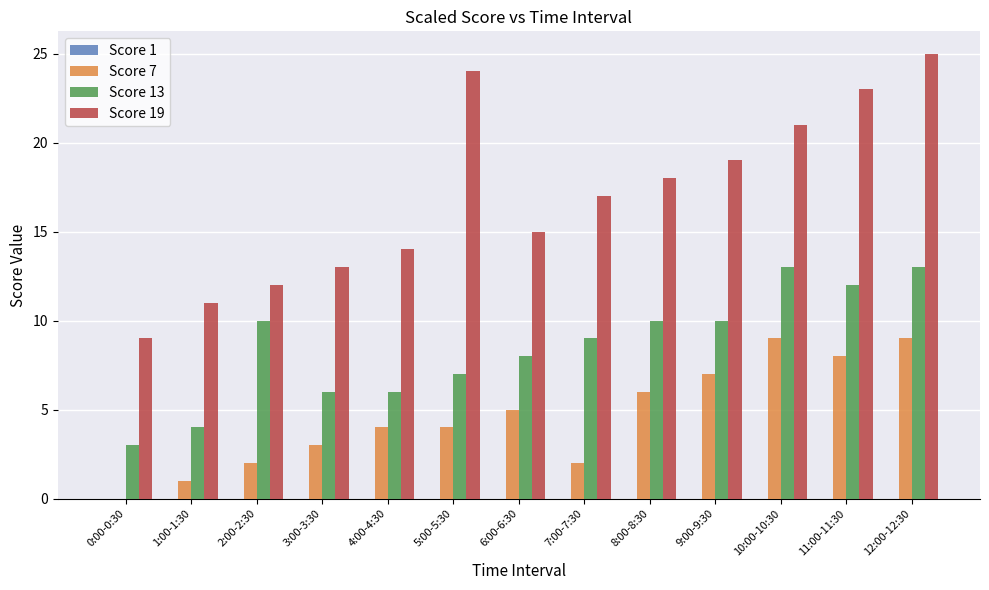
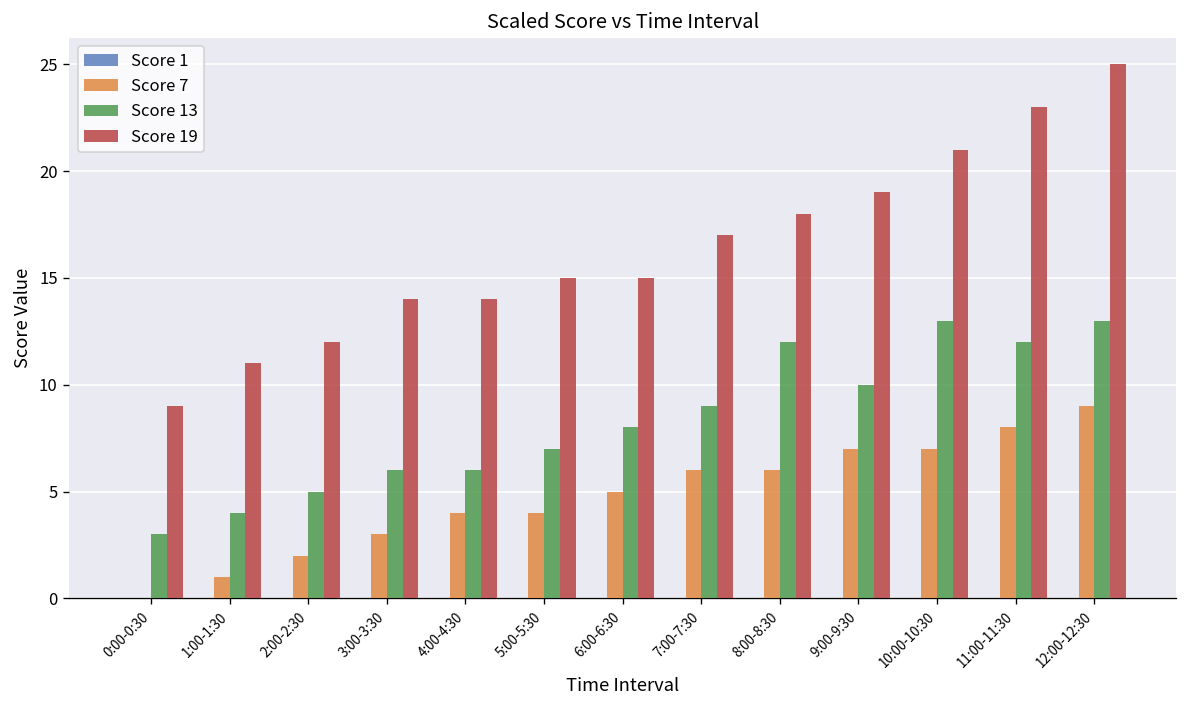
Score 13, 2:00-2:30: 10 -> 5
Score 19, 3:00-3:30: 13 -> 14
Score 19, 5:00-5:30: 24 -> 15
Score 7, 7:00-7:30: 2 -> 6
Score 13, 8:00-8:30: 10 -> 12
Score 7, 10:00-10:30: 9 -> 7
